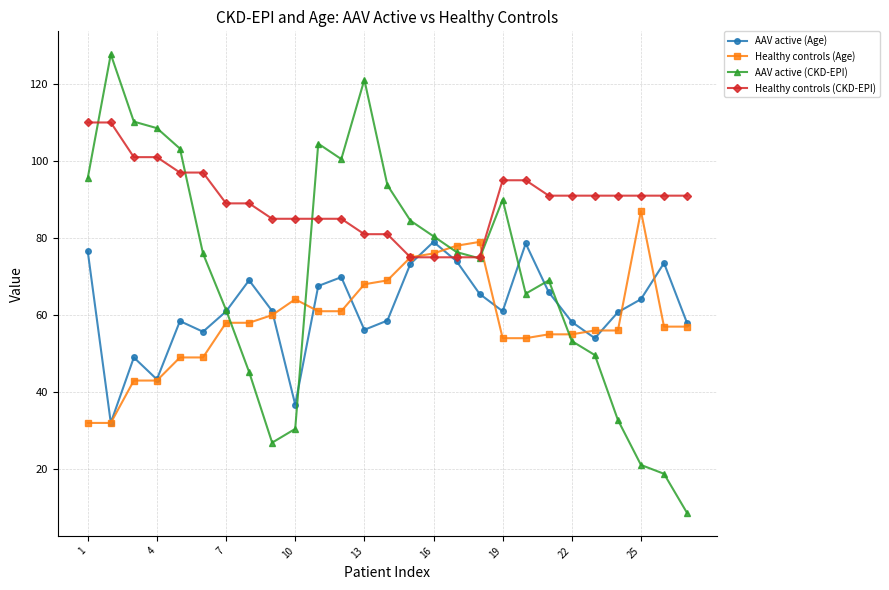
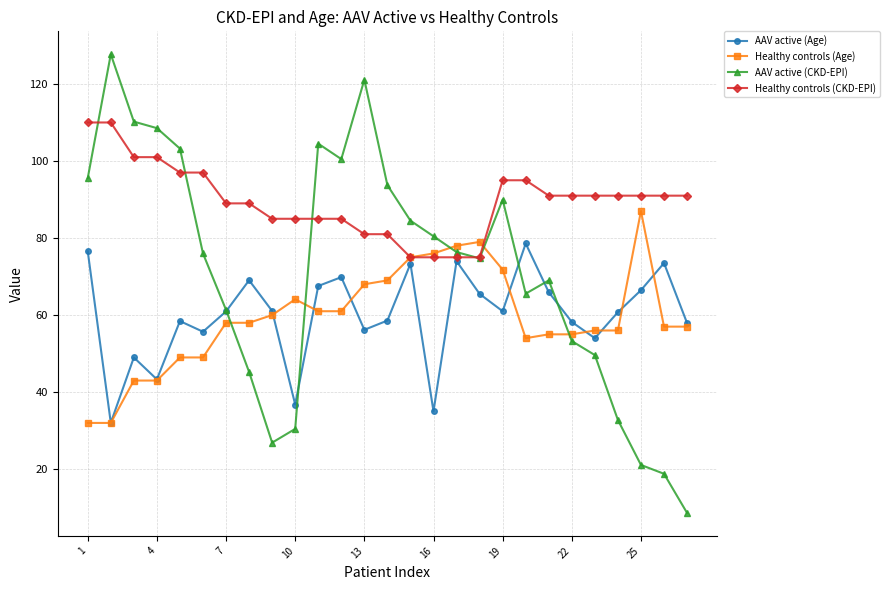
AAV active (Age), 16: 79 -> 35
Healthy controls (Age), 19: 54 -> 72
AAV active (Age), 25: 64 -> 66
